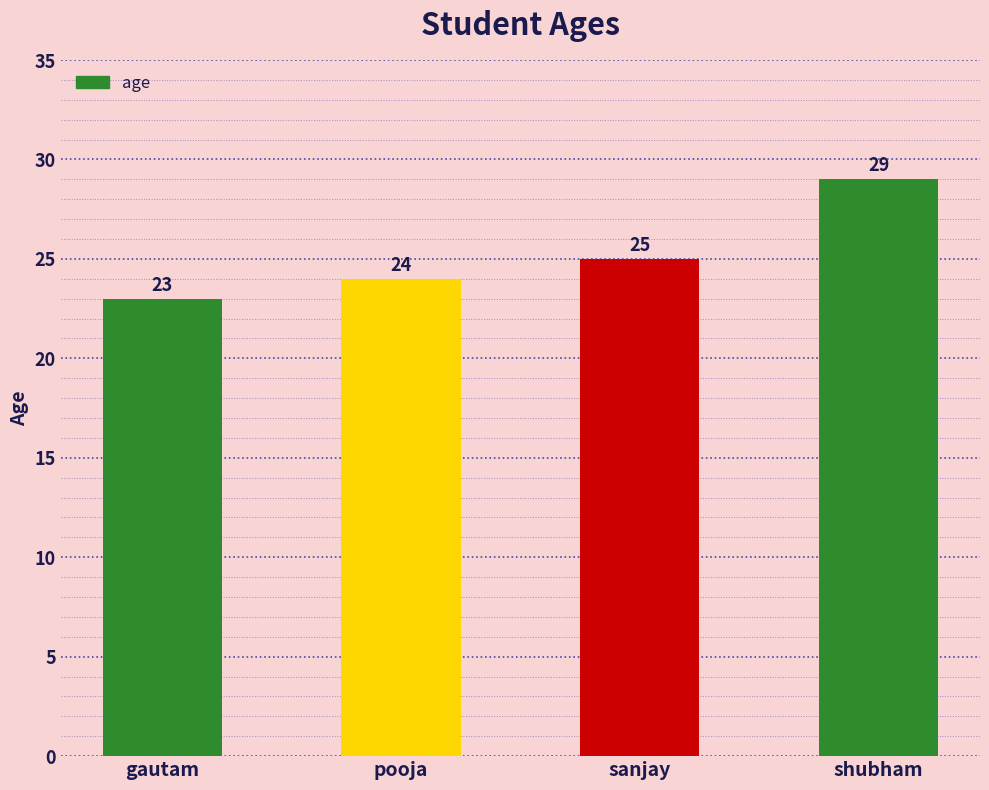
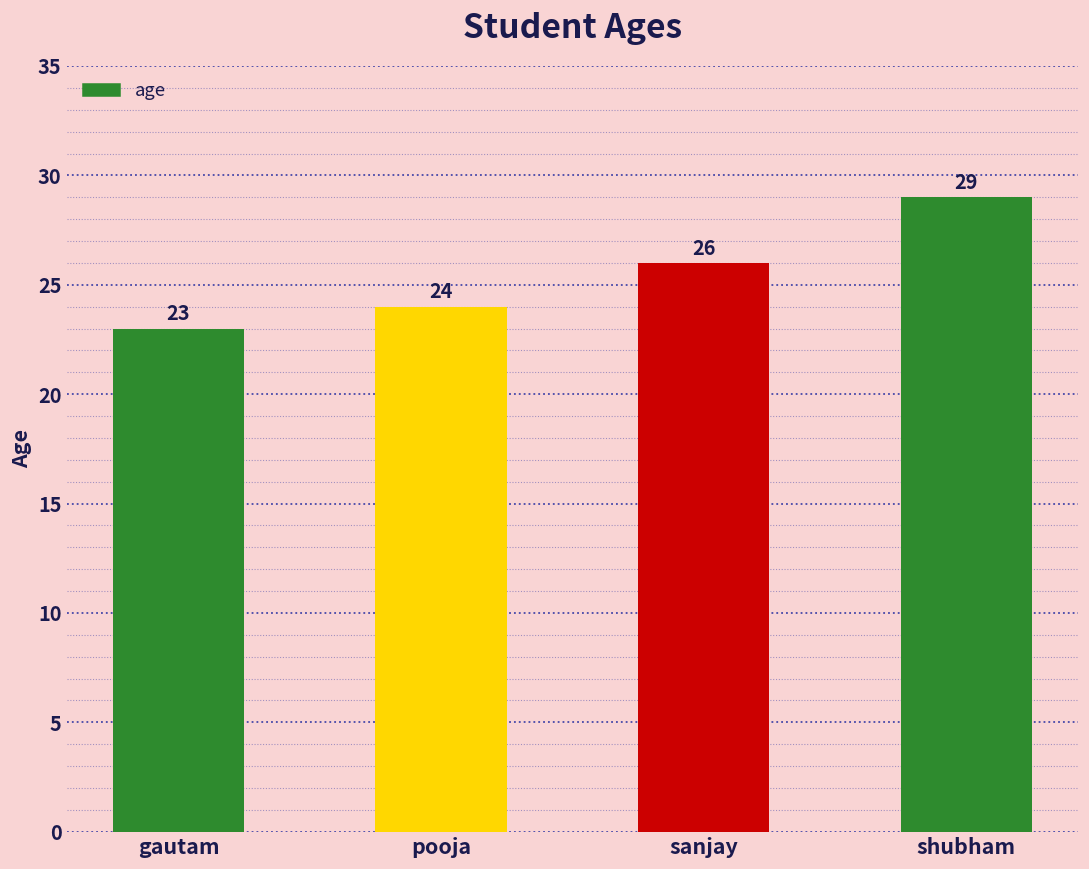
sanjay: 25 -> 26
